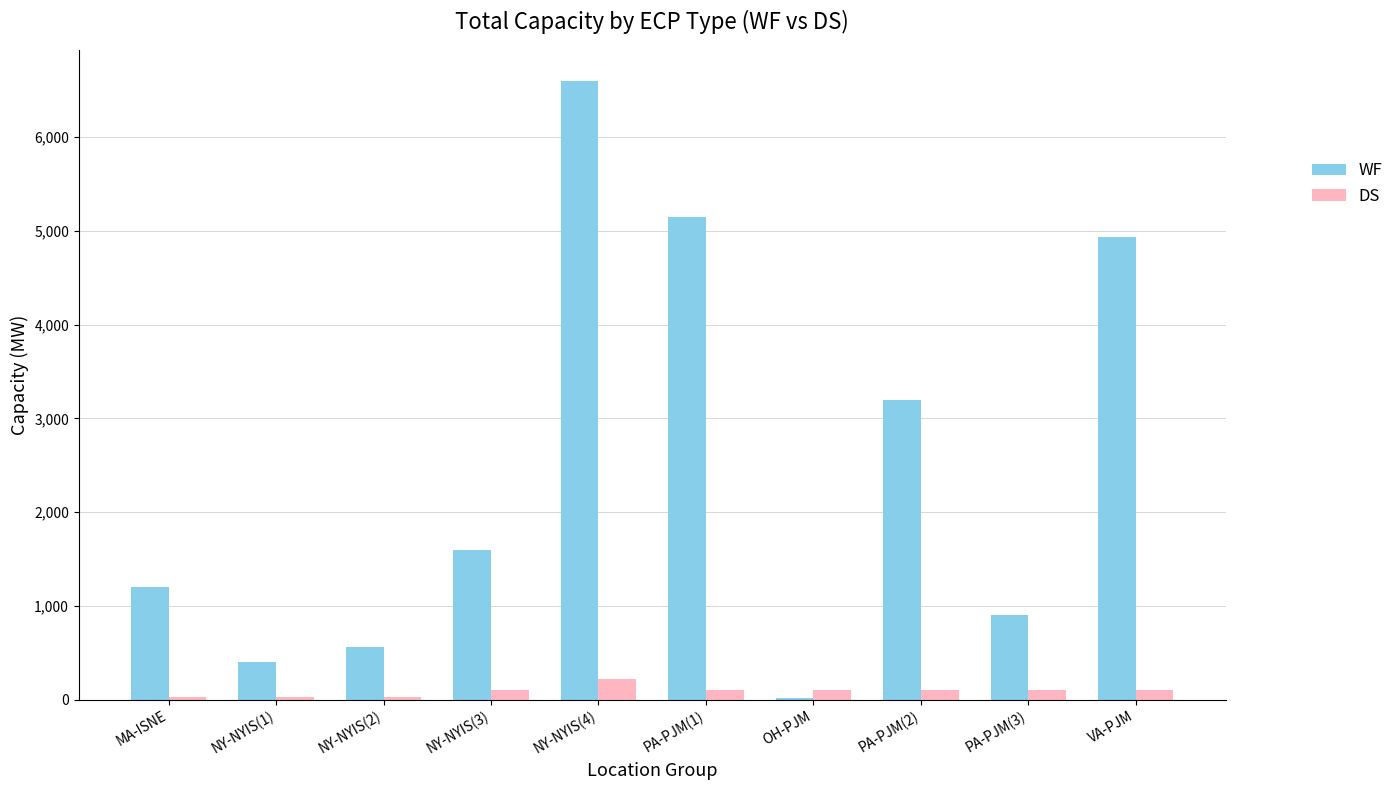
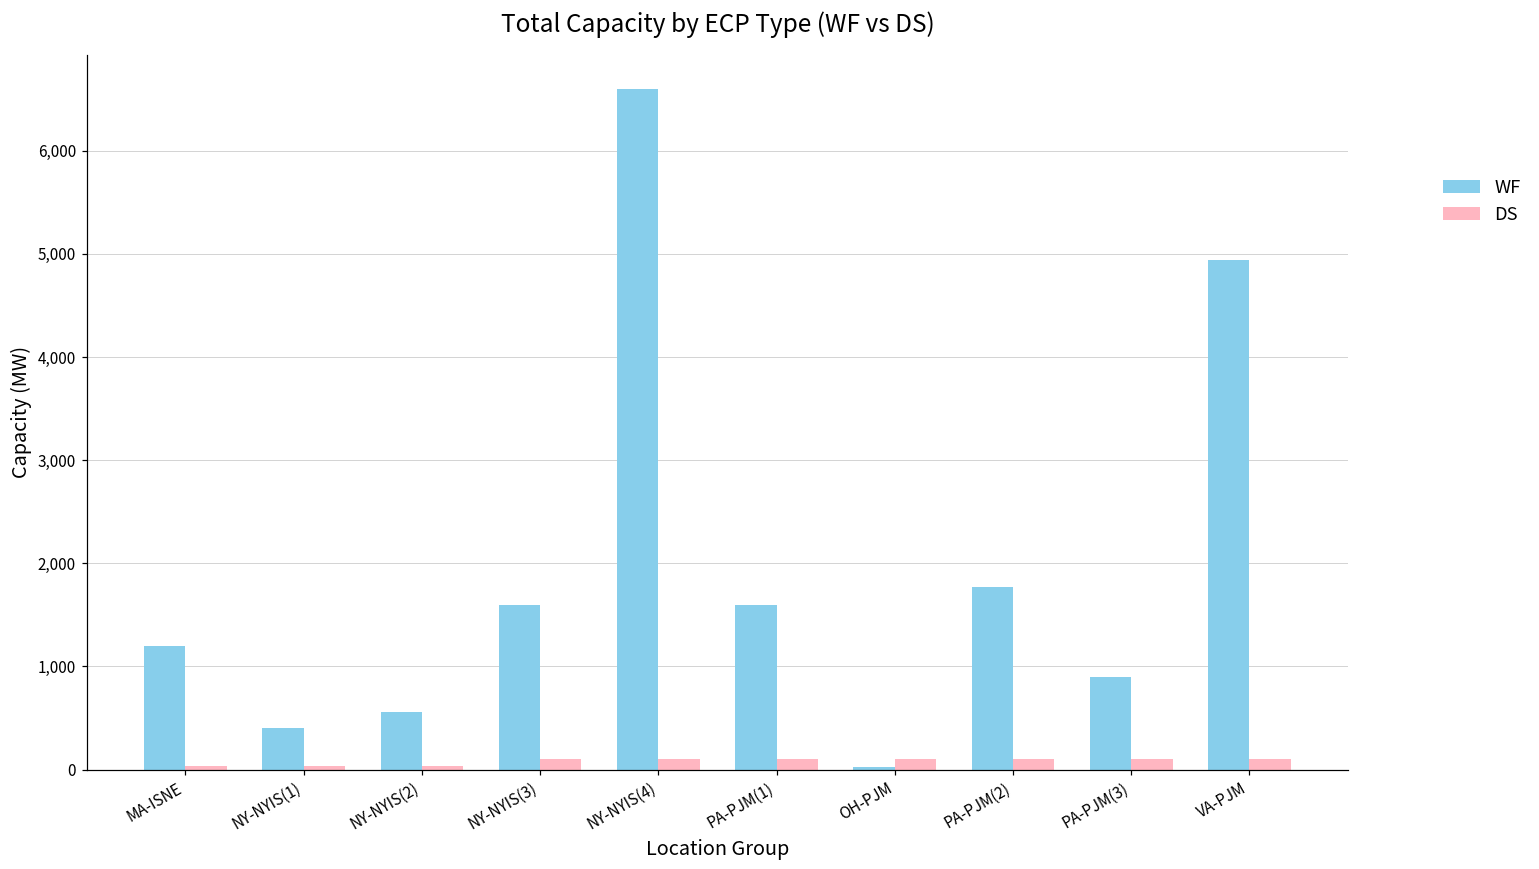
DS, NY-NYIS(4): 200 -> 100
WF, PA-PJM(1): 5,200 -> 1,600
WF, PA-PJM(2): 3,200 -> 1,800
